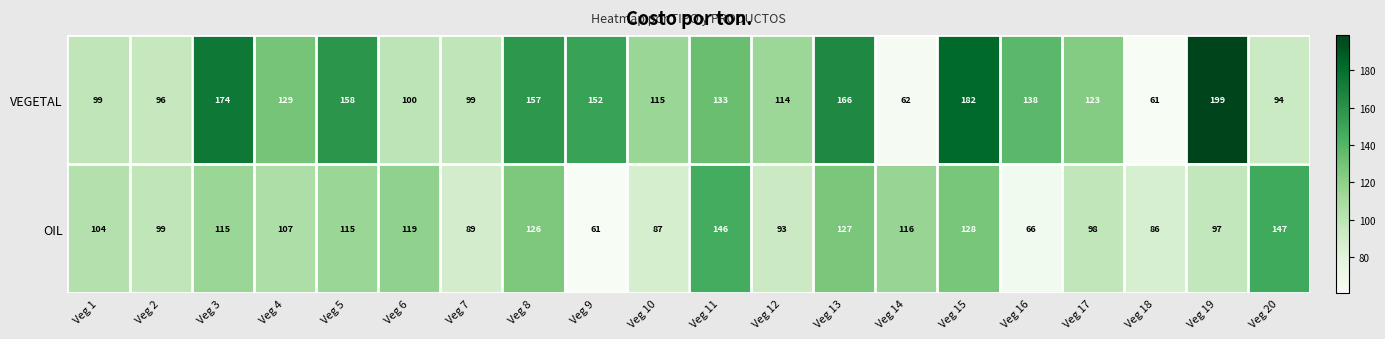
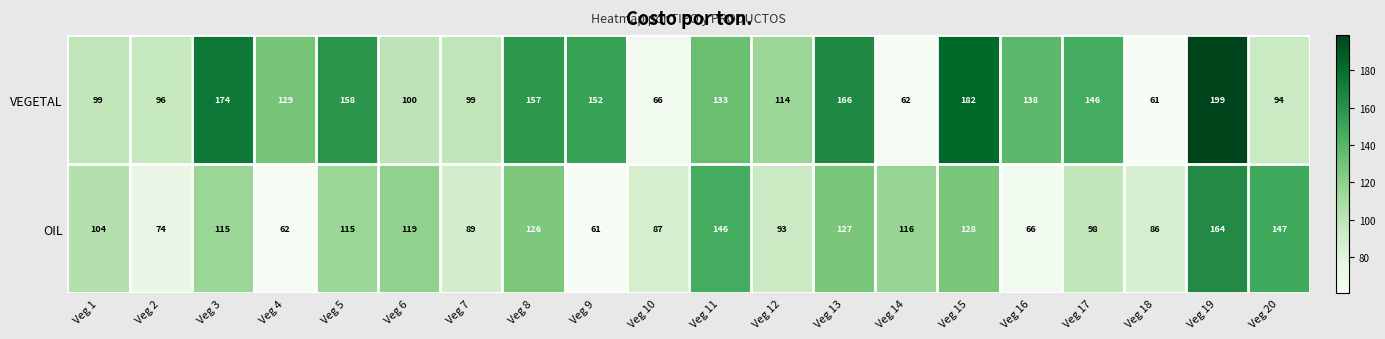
VEGETAL, Veg 10: 115 -> 66
VEGETAL, Veg 17: 123 -> 146
OIL, Veg 2: 99 -> 74
OIL, Veg 4: 107 -> 62
OIL, Veg 19: 97 -> 164
